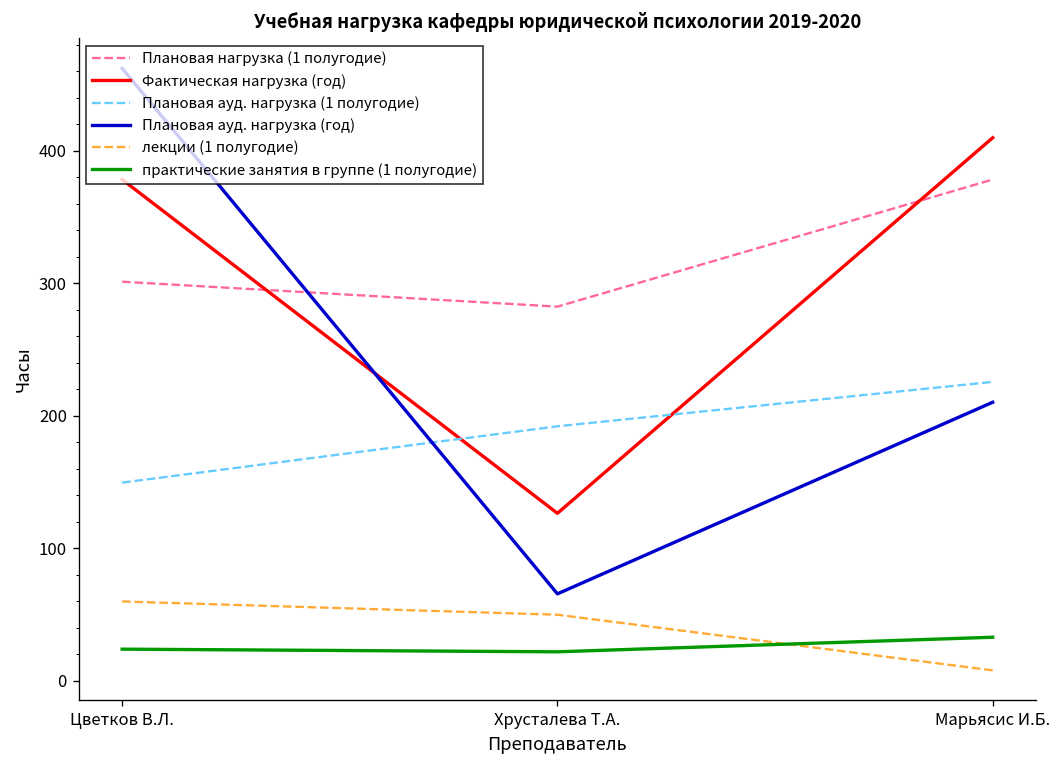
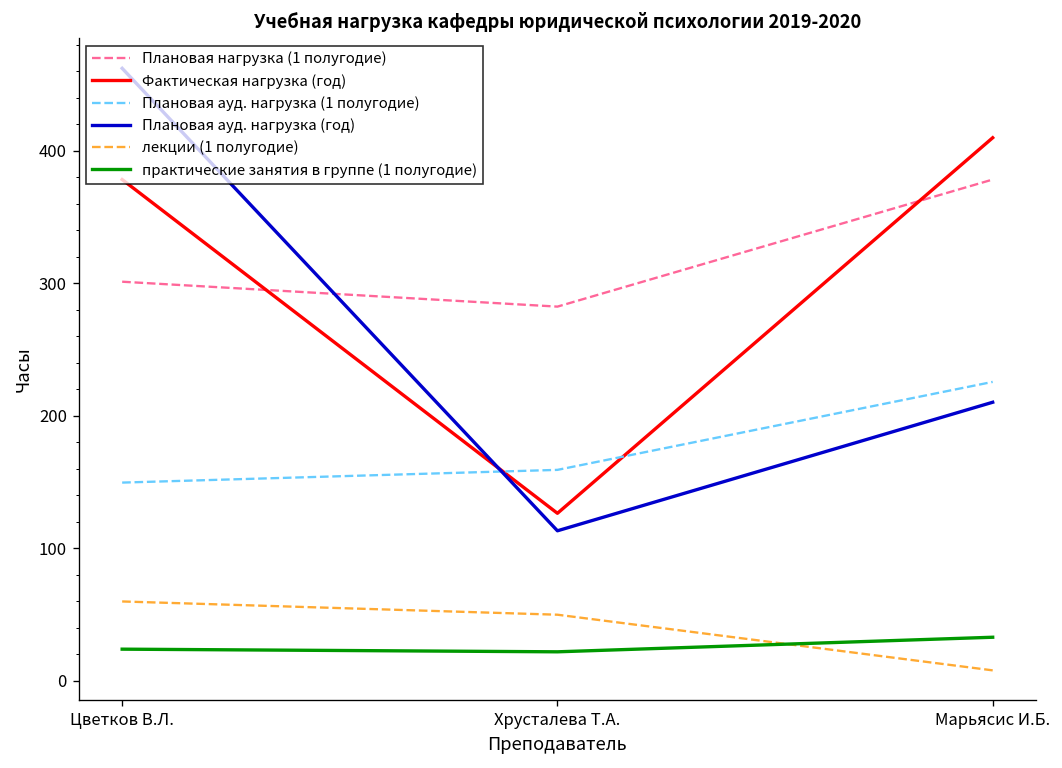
Плановая ауд. нагрузка (1 полугодие), Хрусталева Т.А.: 192 -> 159
Плановая ауд. нагрузка (год), Хрусталева Т.А.: 66 -> 113
